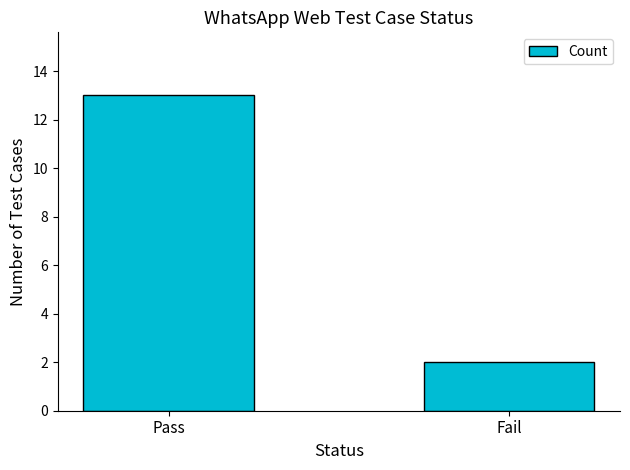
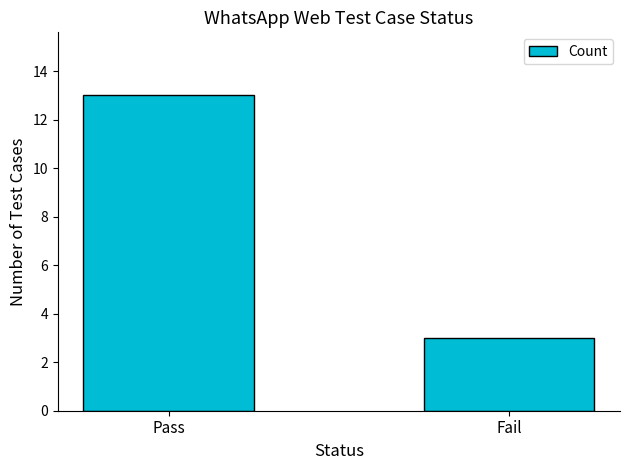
Fail: 2 -> 3
